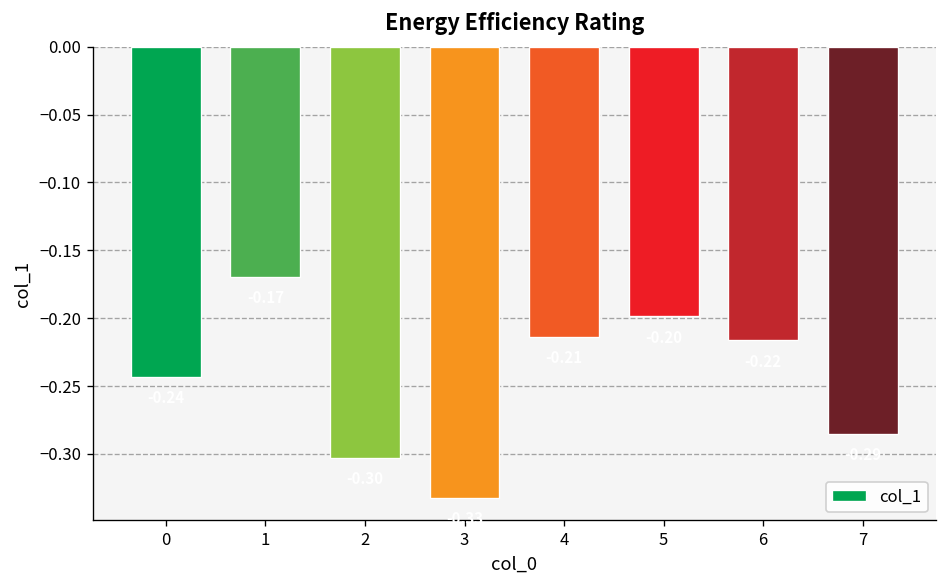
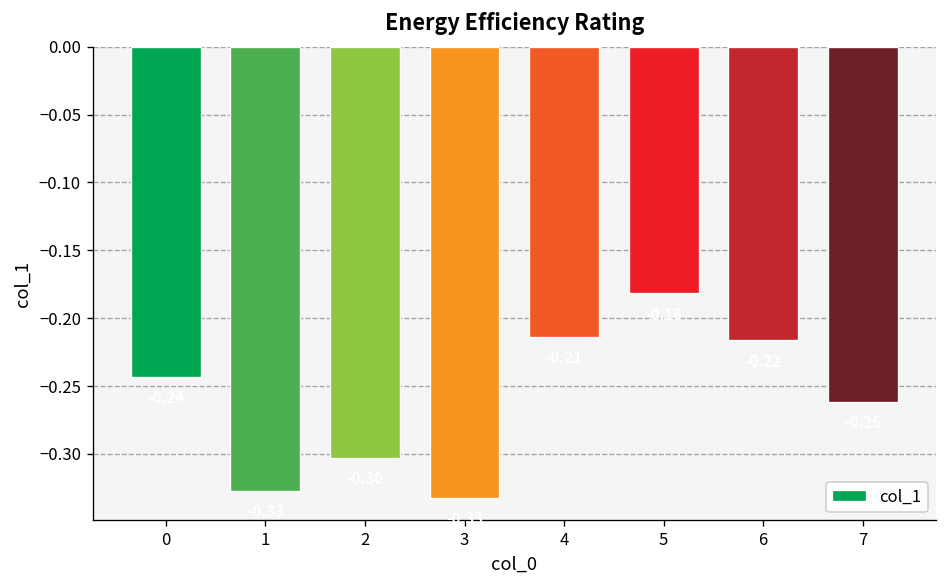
1: -0.169 -> -0.327
5: -0.198 -> -0.182
7: -0.285 -> -0.262
